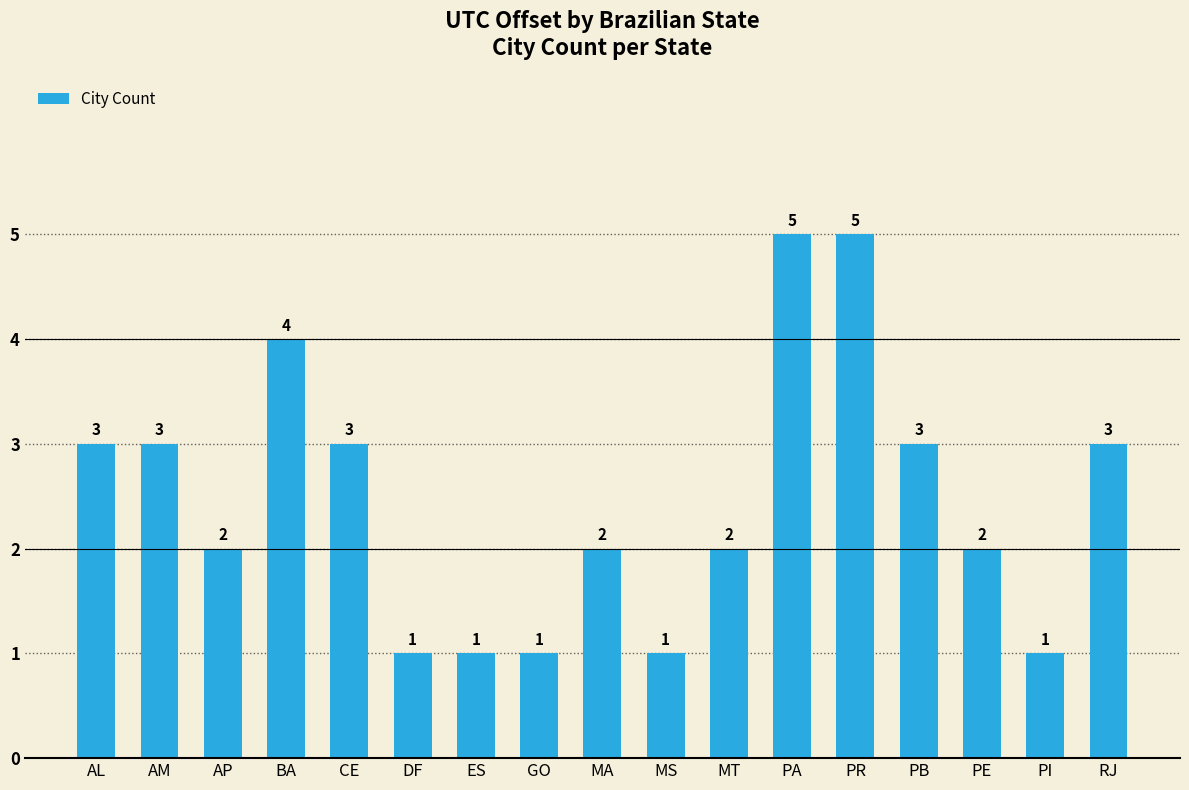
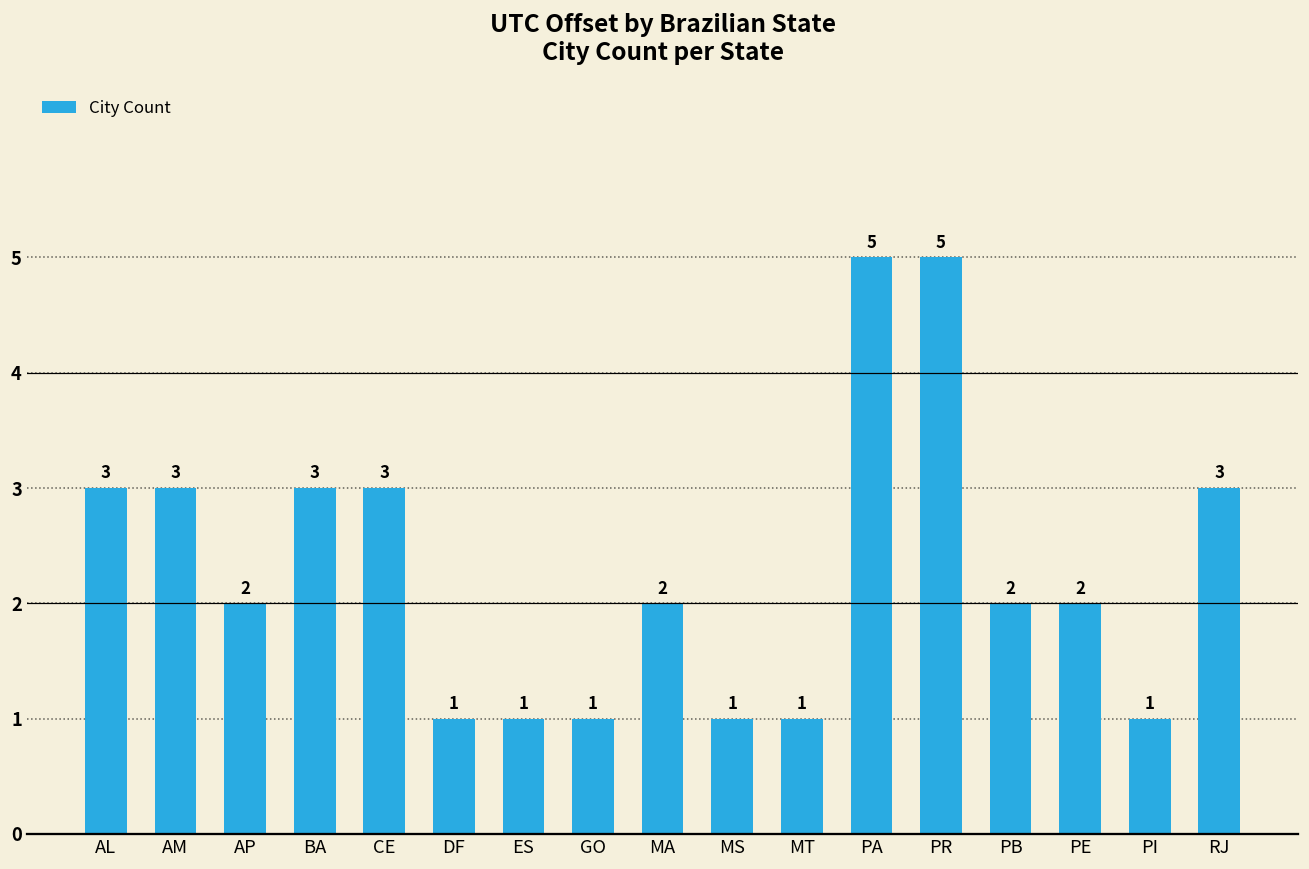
BA: 4 -> 3
MT: 2 -> 1
PB: 3 -> 2
